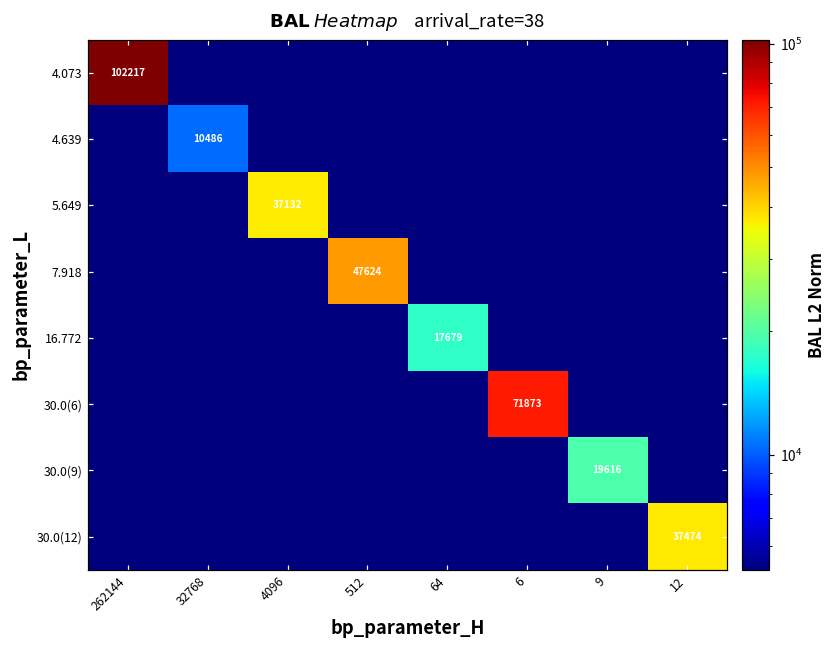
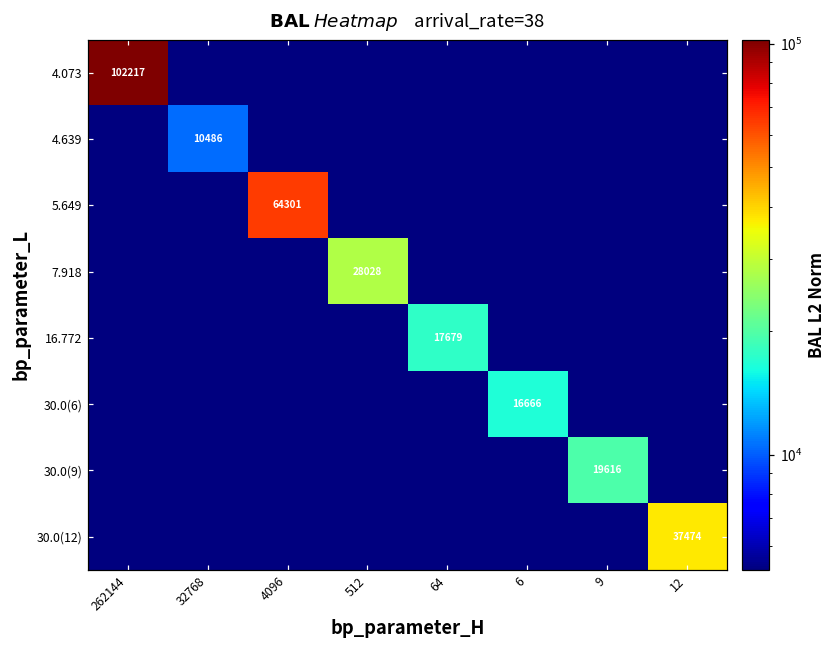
5.649, 4096: 37132 -> 64301
7.918, 512: 47624 -> 28028
30.0(6), 6: 71873 -> 16666
